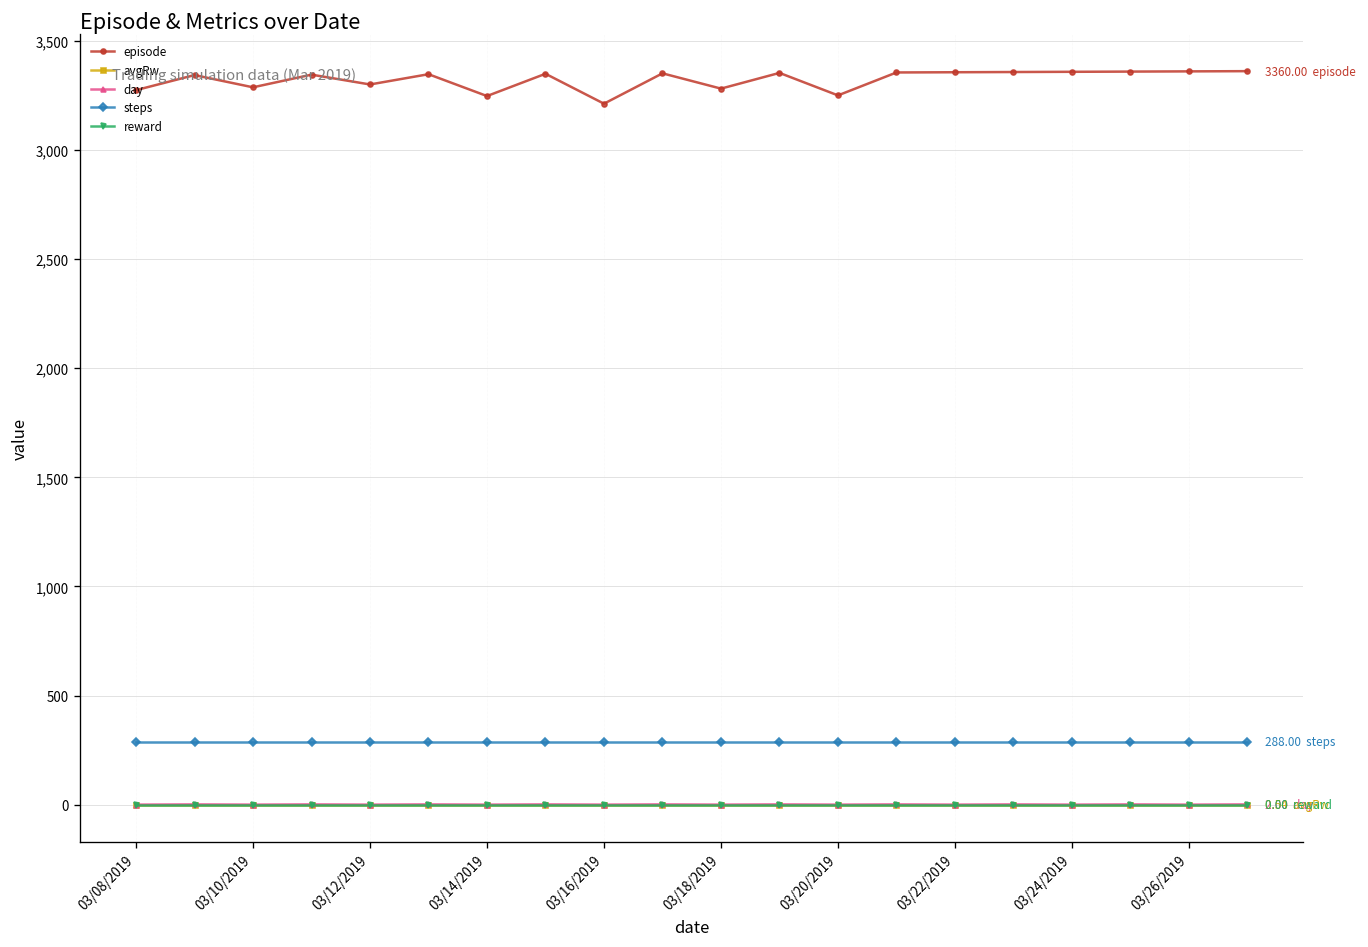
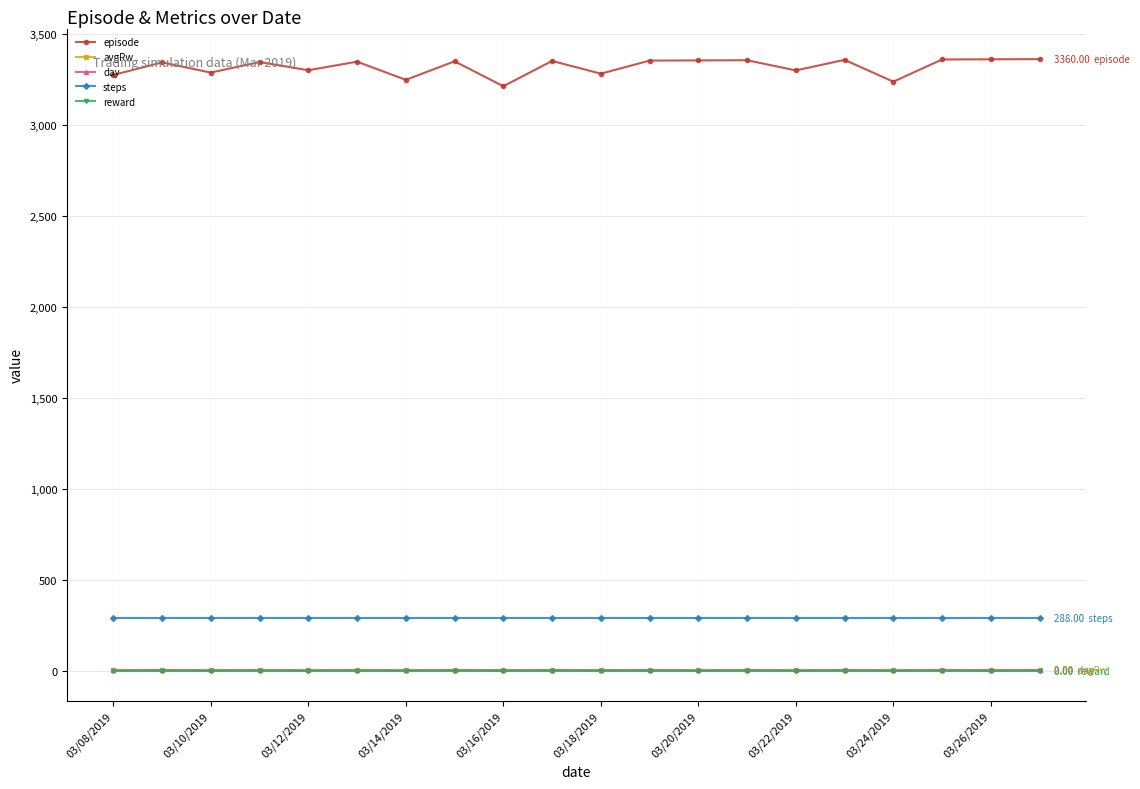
episode, 03/20/2019: 3,250 -> 3,350
episode, 03/22/2019: 3,360 -> 3,300
episode, 03/24/2019: 3,360 -> 3,240
